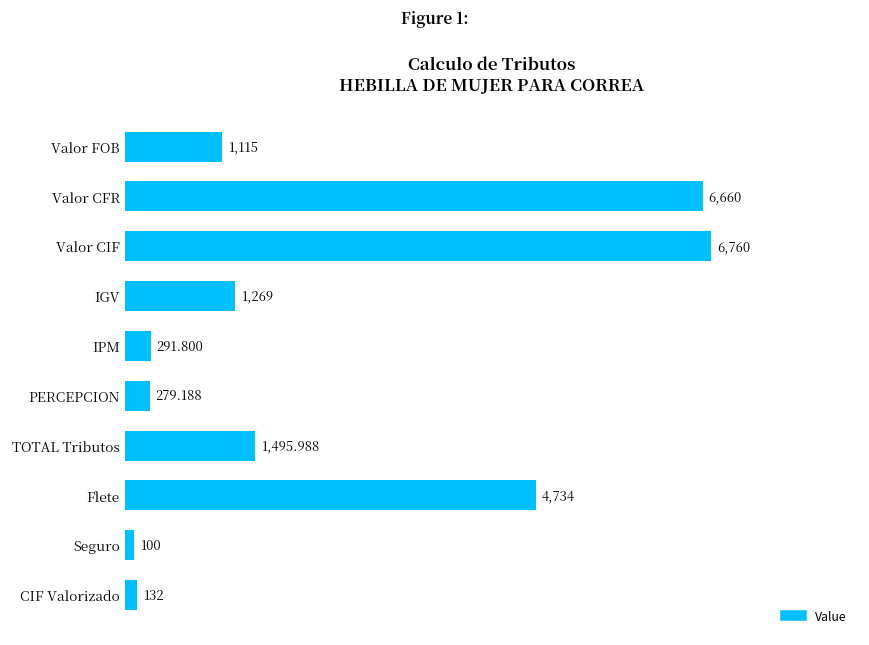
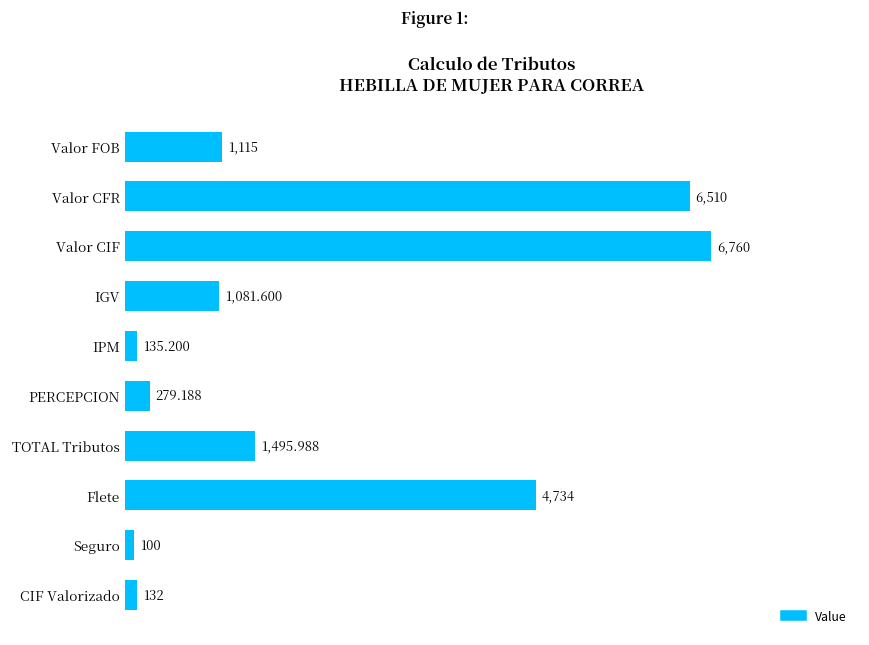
Valor CFR: 6,660 -> 6,510
IGV: 1,269 -> 1,081.600
IPM: 291.800 -> 135.200
